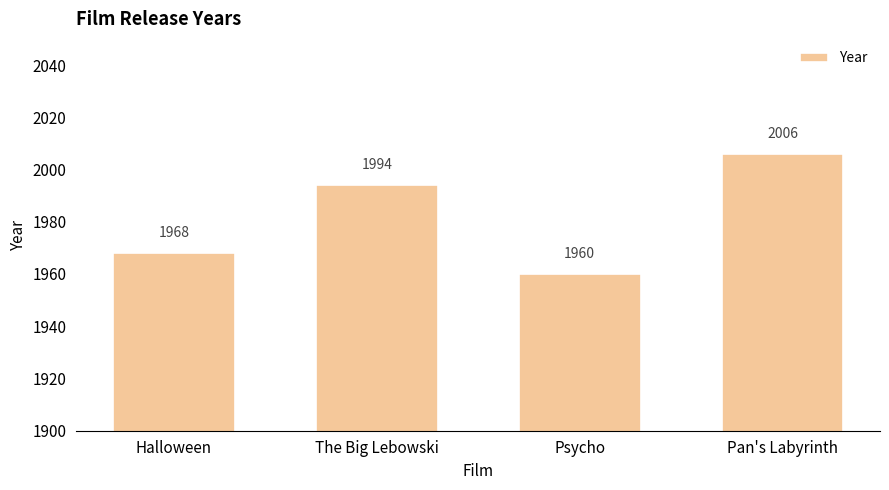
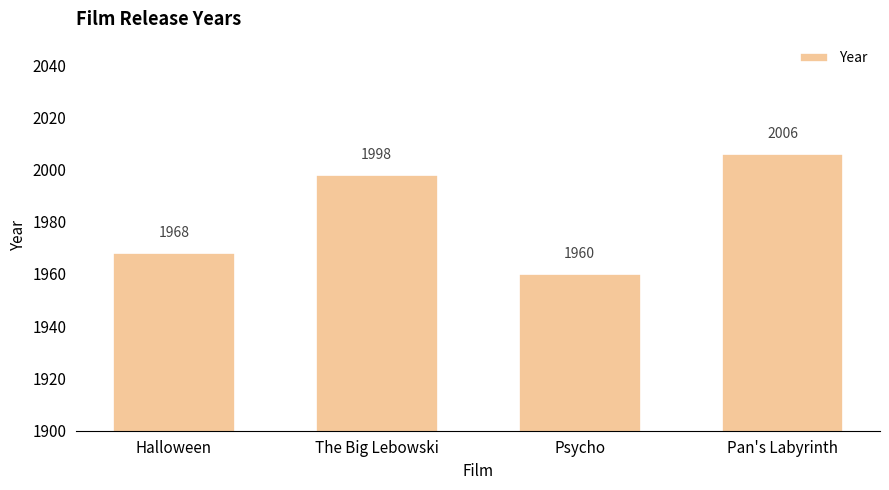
The Big Lebowski: 1994 -> 1998
